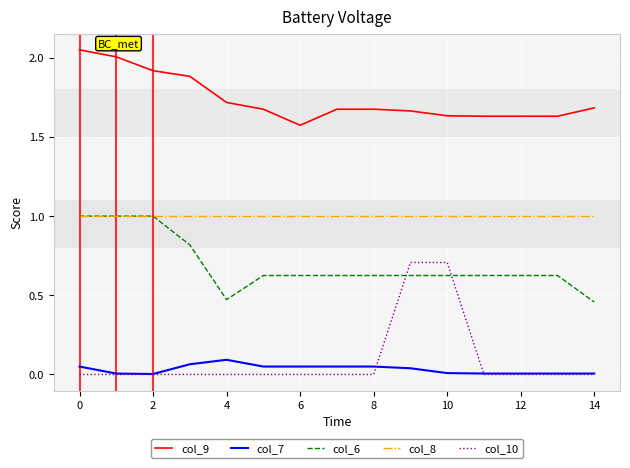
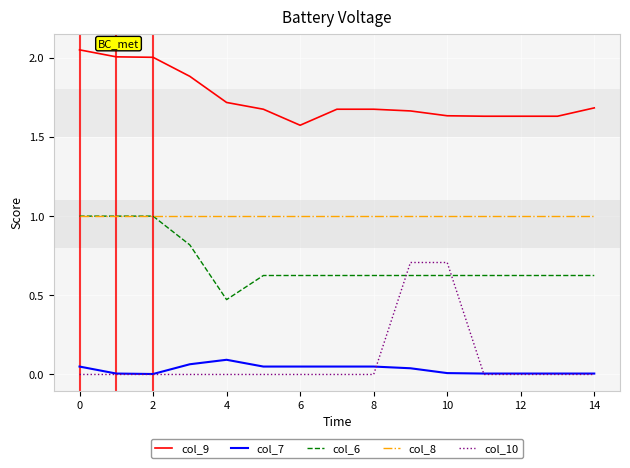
col_9, 2: 1.92 -> 2.00
col_6, 14: 0.46 -> 0.63
